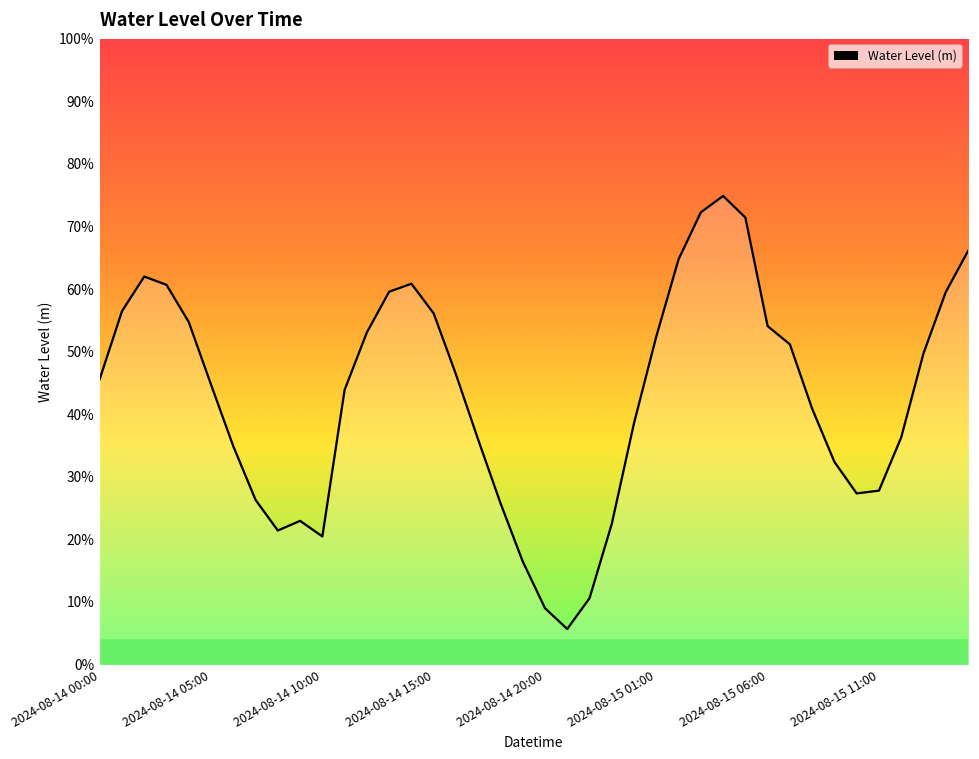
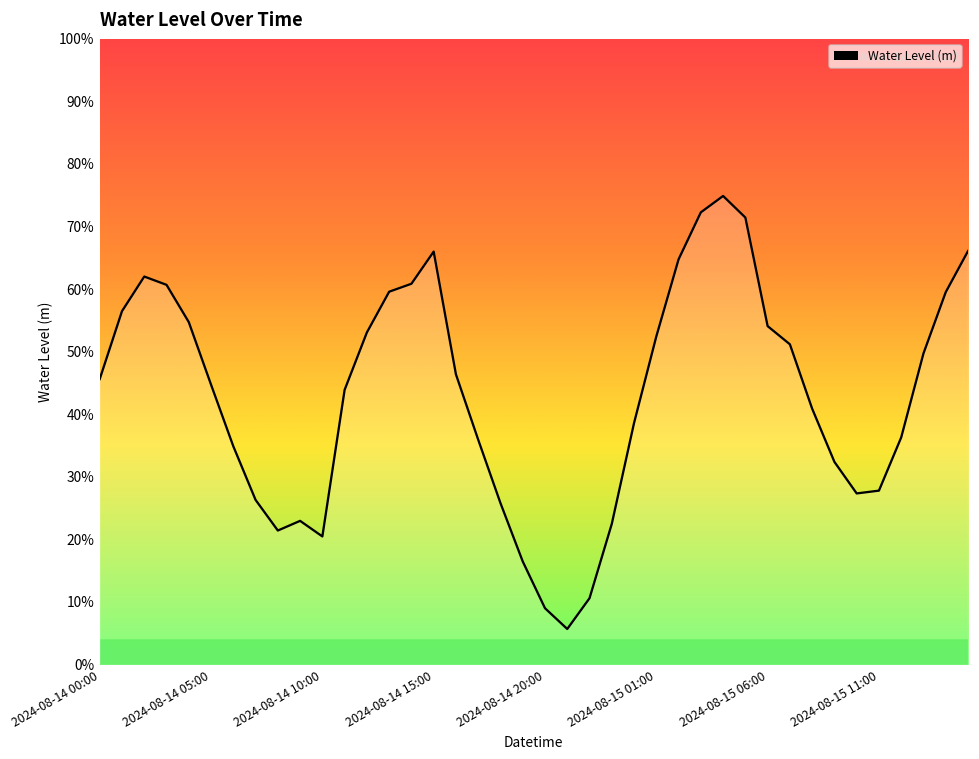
2024-08-14 15:00: 56% -> 66%
